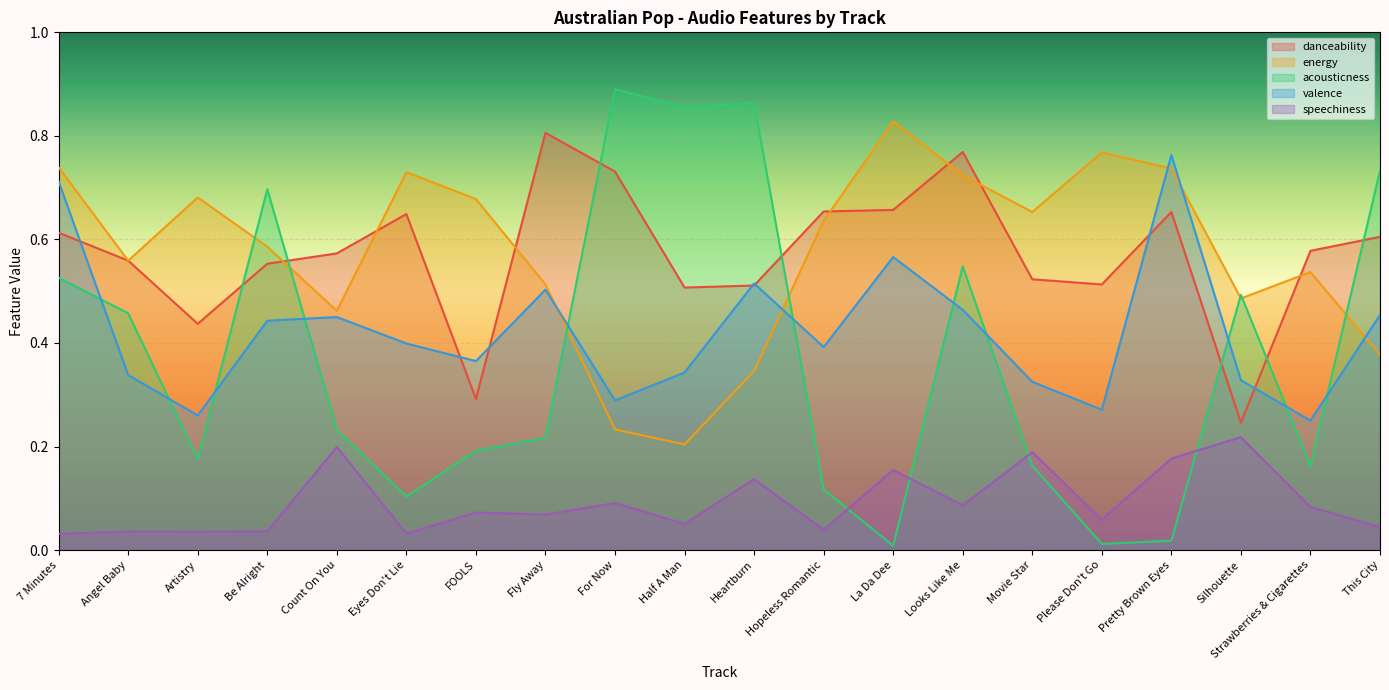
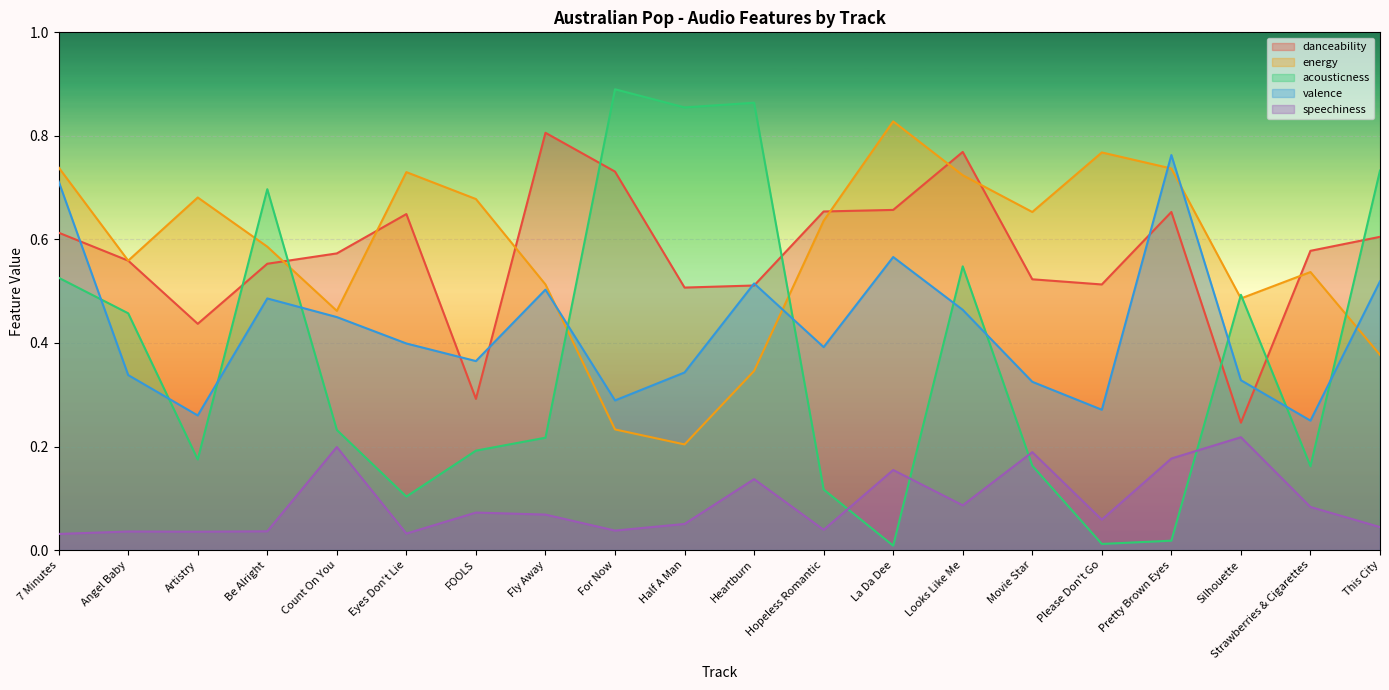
valence, Be Alright: 0.44 -> 0.49
speechiness, For Now: 0.09 -> 0.04
valence, This City: 0.45 -> 0.52
